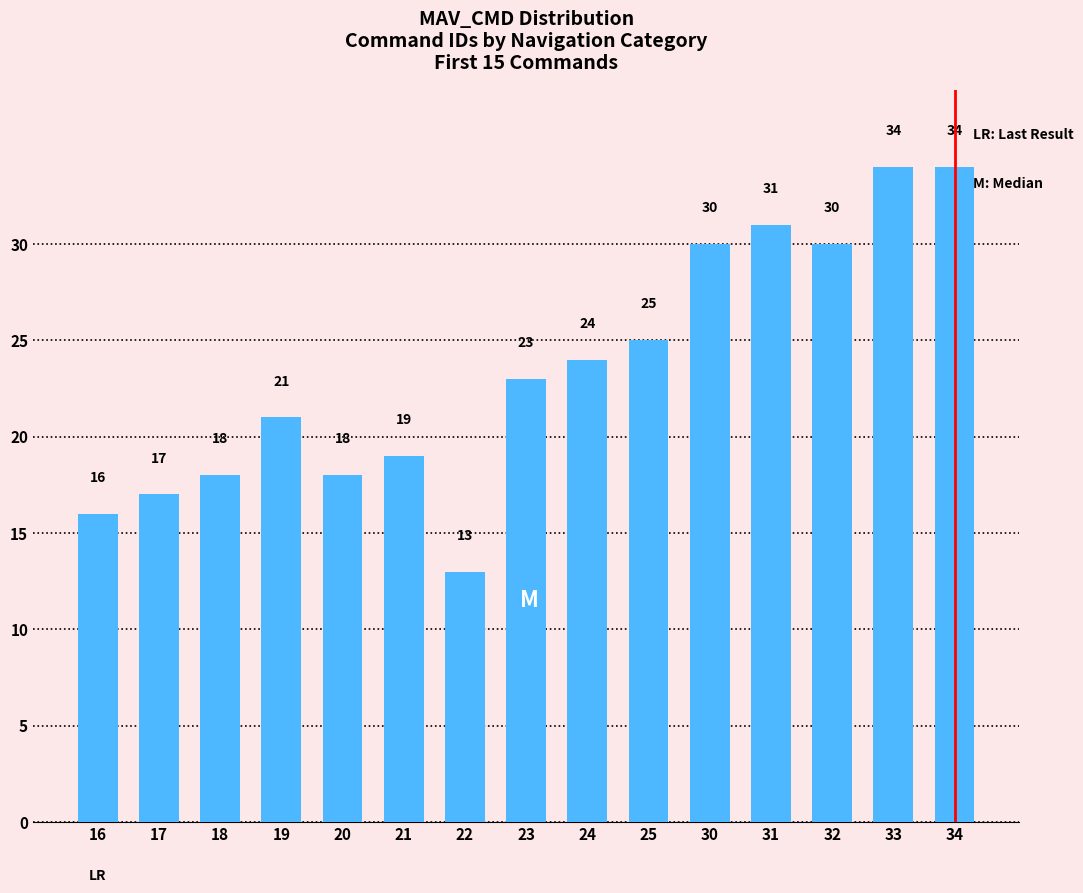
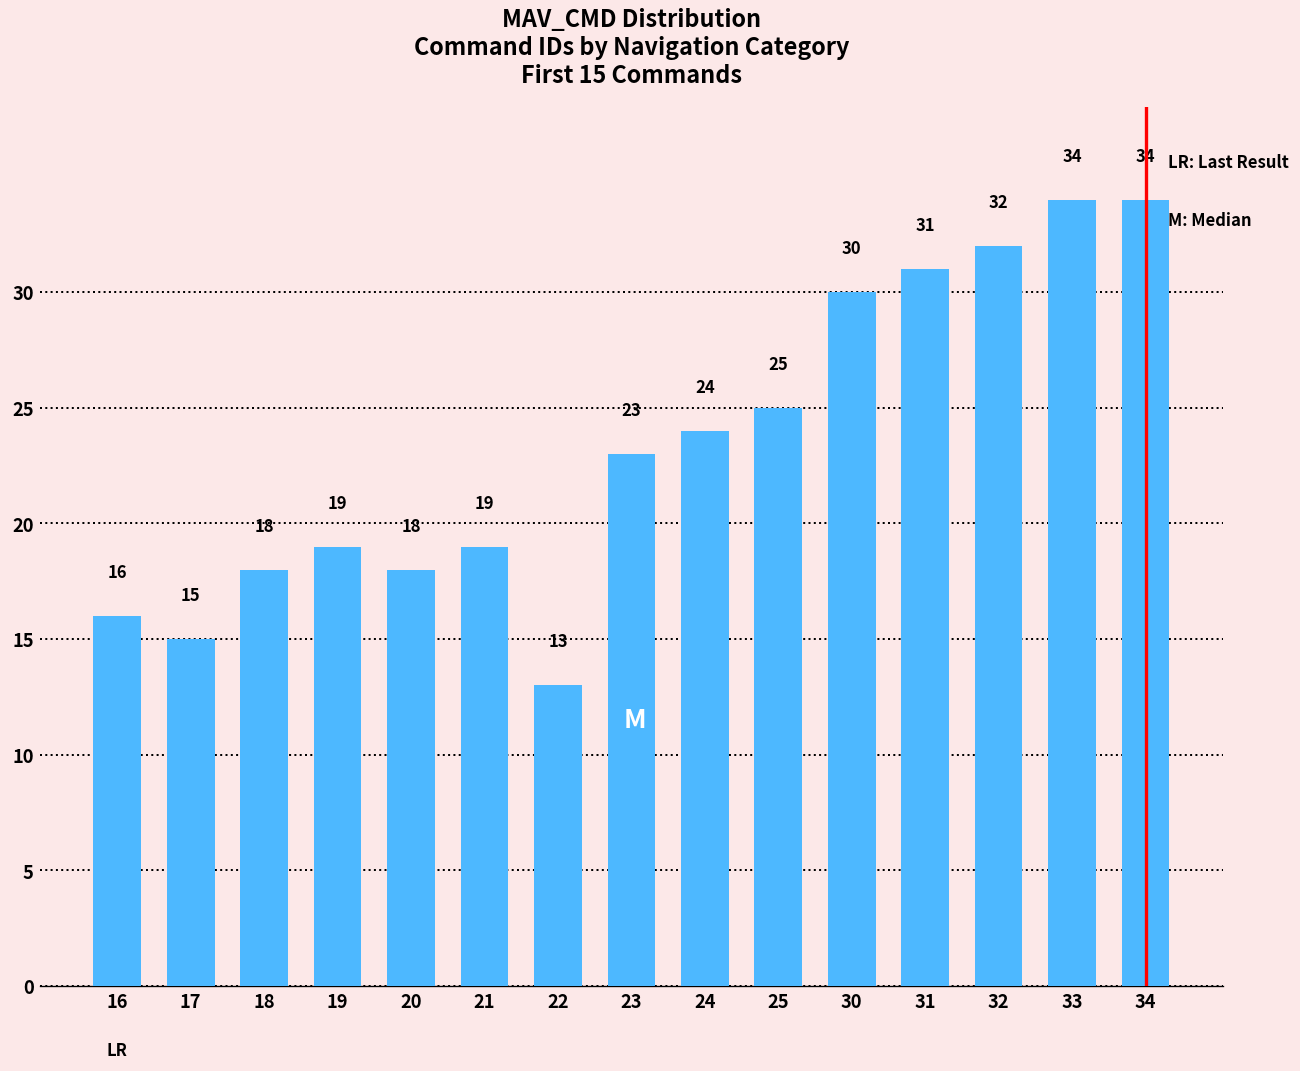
17: 17 -> 15
19: 21 -> 19
32: 30 -> 32
